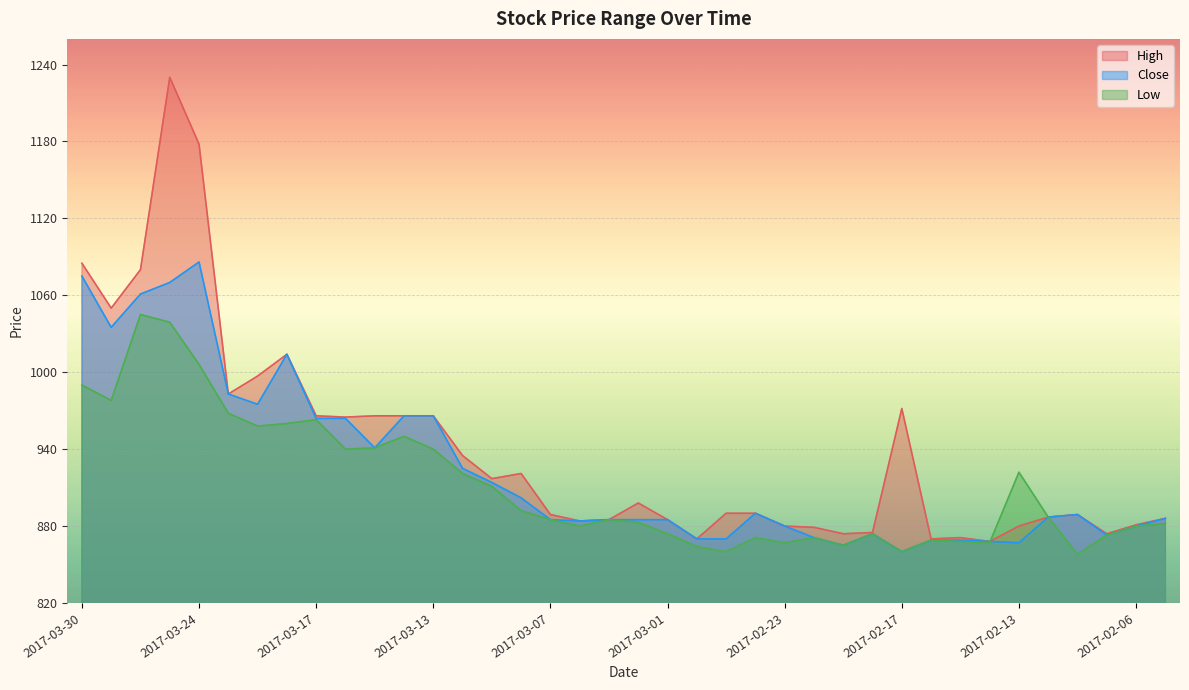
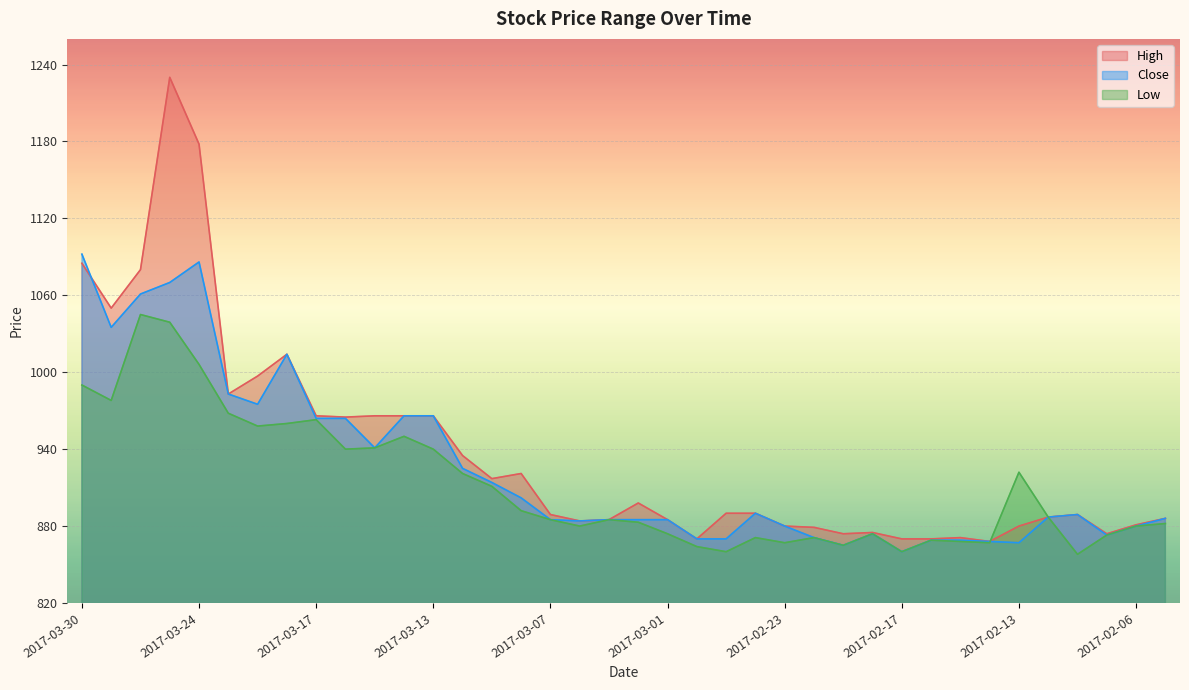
Close, 2017-03-30: 1075 -> 1092
High, 2017-02-17: 972 -> 870
